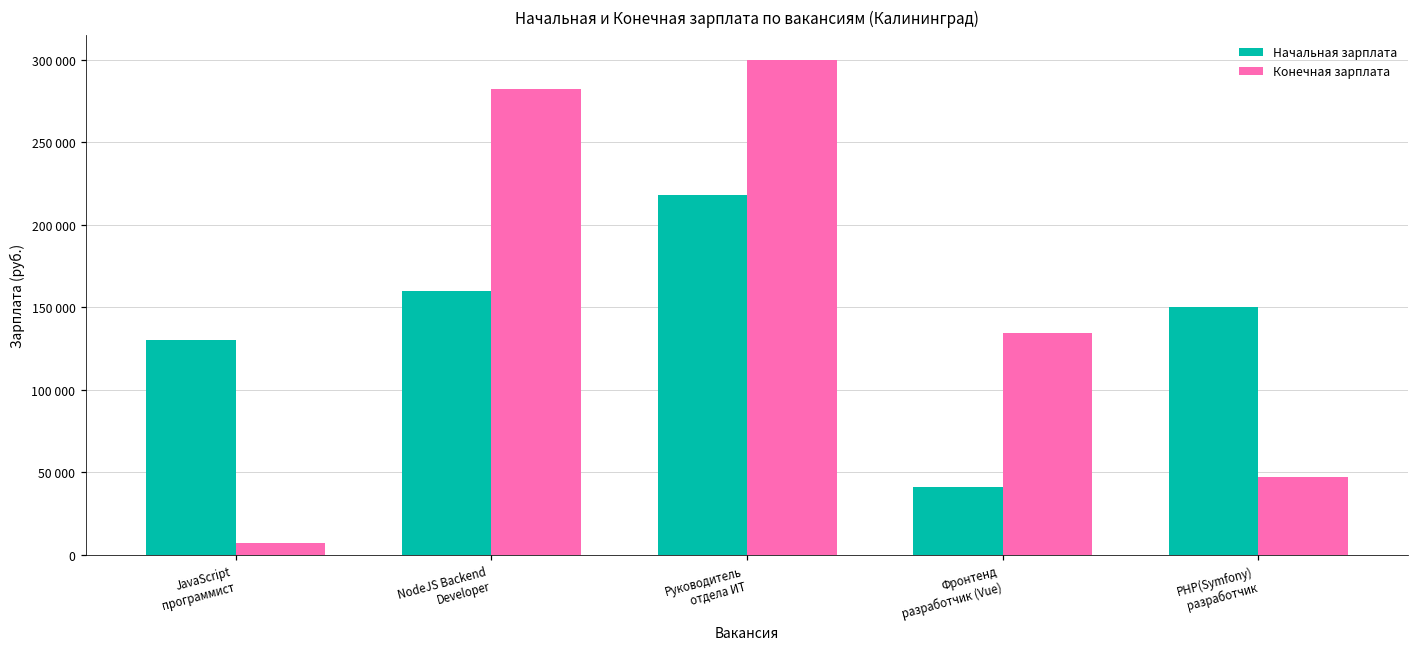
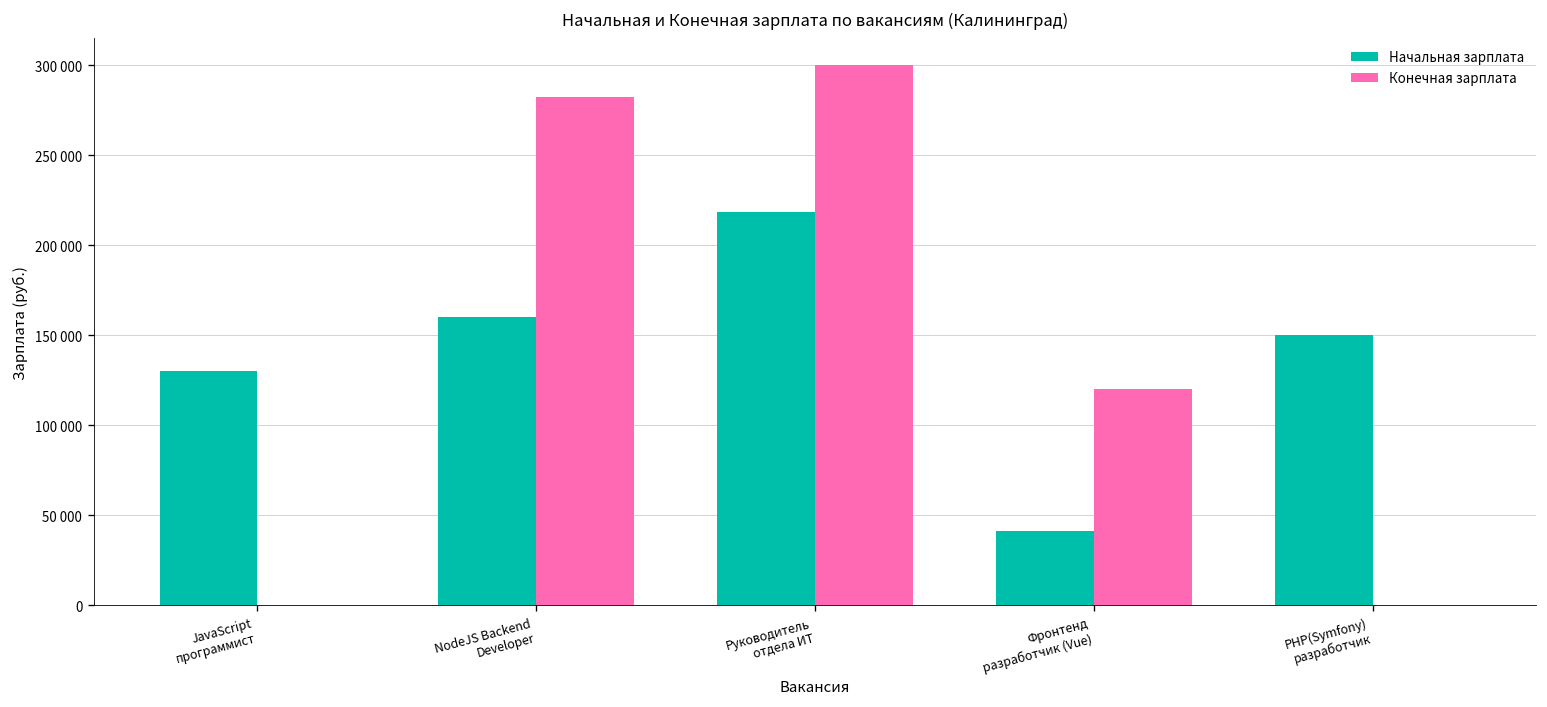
Конечная зарплата, JavaScript программист: 7000 -> 0
Конечная зарплата, Фронтенд разработчик (Vue): 134000 -> 120000
Конечная зарплата, PHP(Symfony) разработчик: 47000 -> 0
